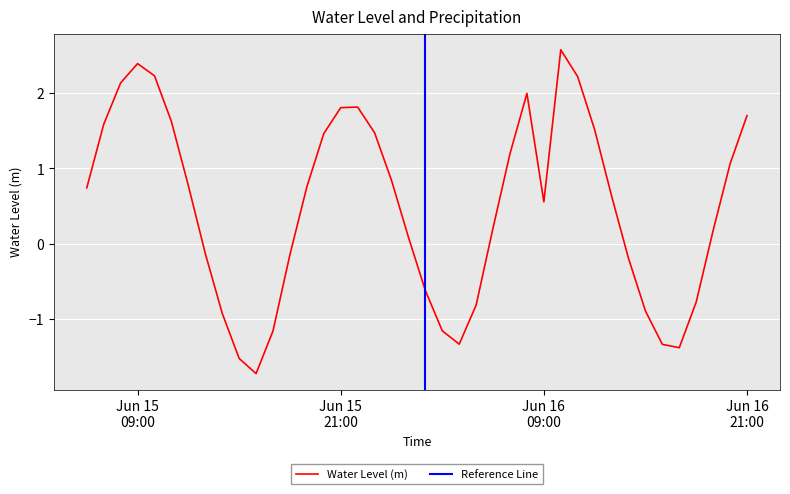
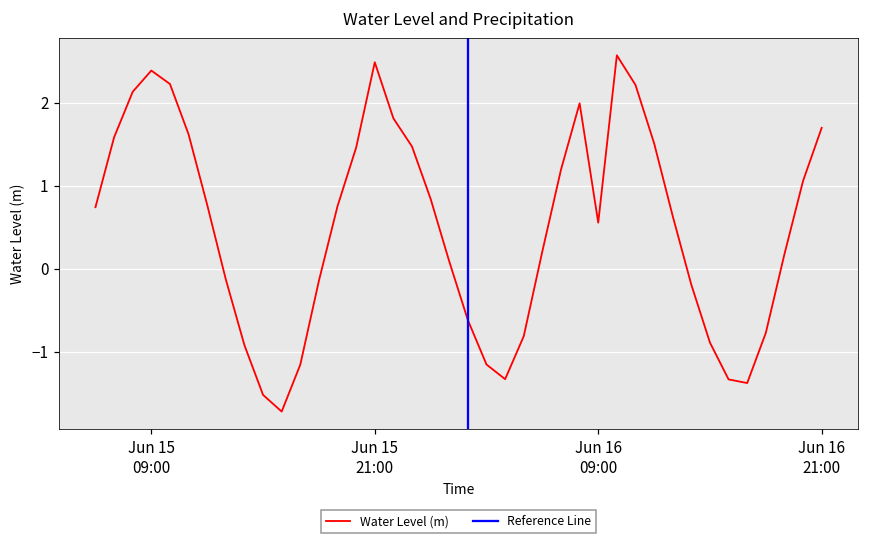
Jun 15 21:00: 1.8 -> 2.5
